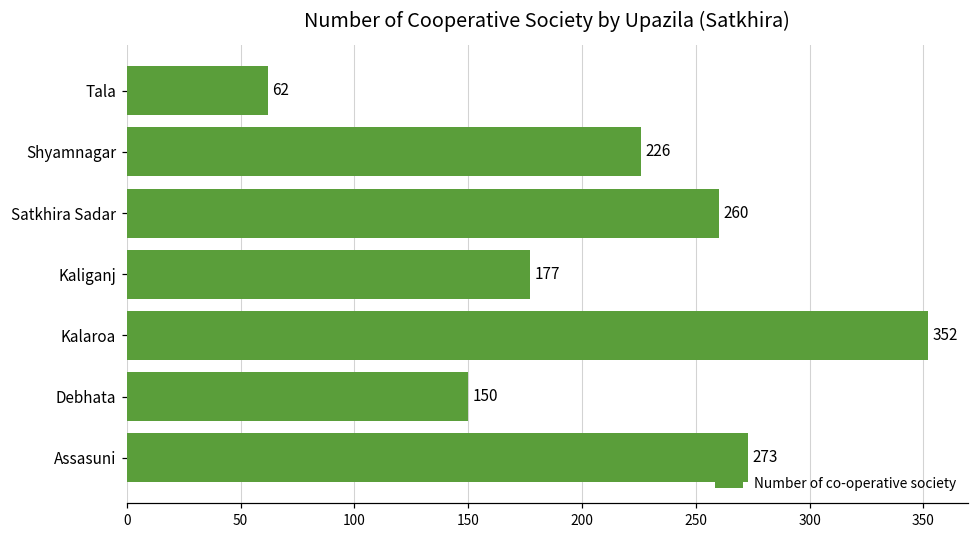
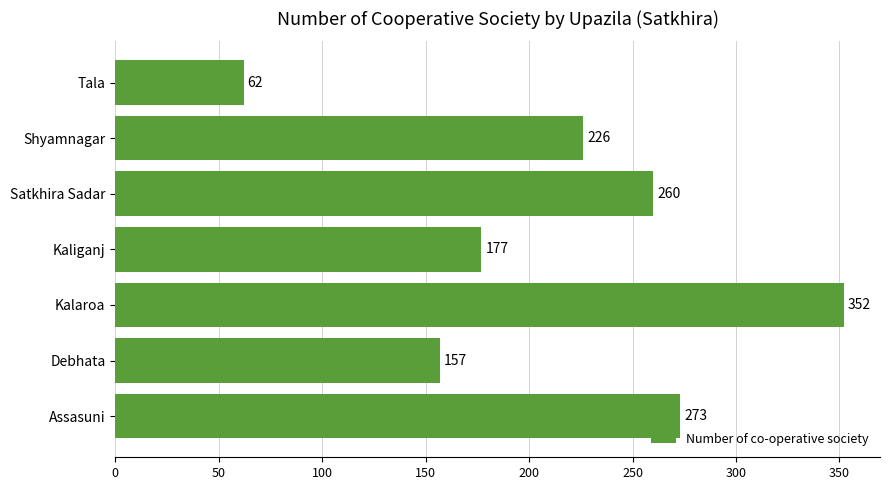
Debhata: 150 -> 157
